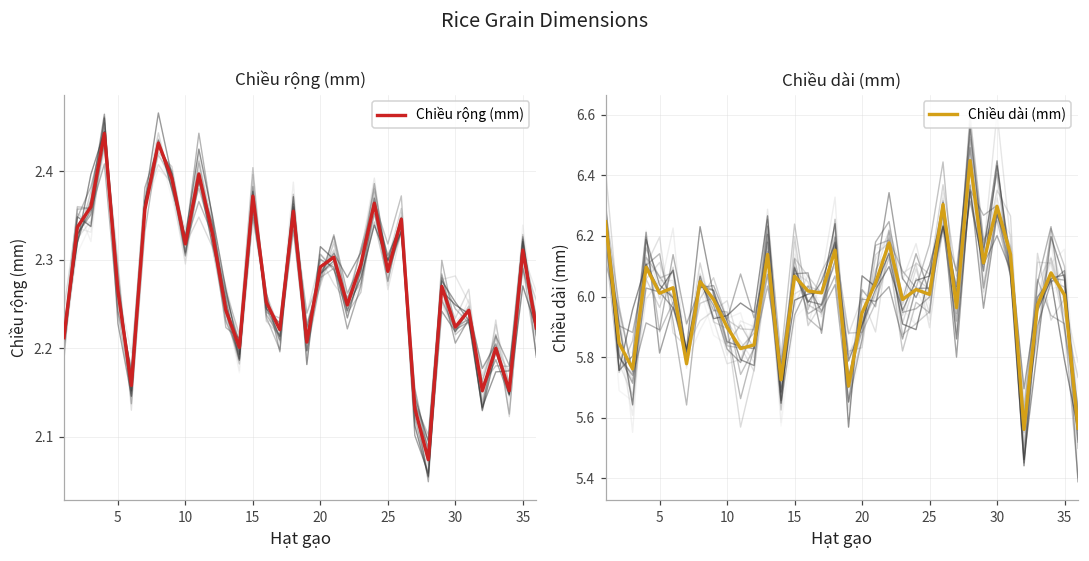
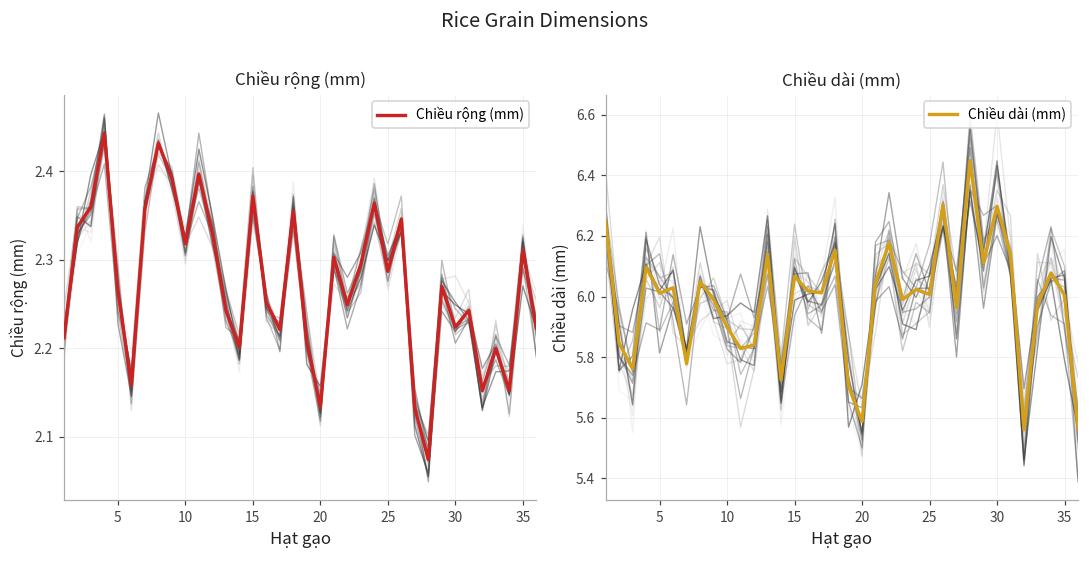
Chiều rộng (mm), Chiều rộng (mm), 20: 2.29 -> 2.13
Chiều dài (mm), Chiều dài (mm), 20: 5.95 -> 5.59
